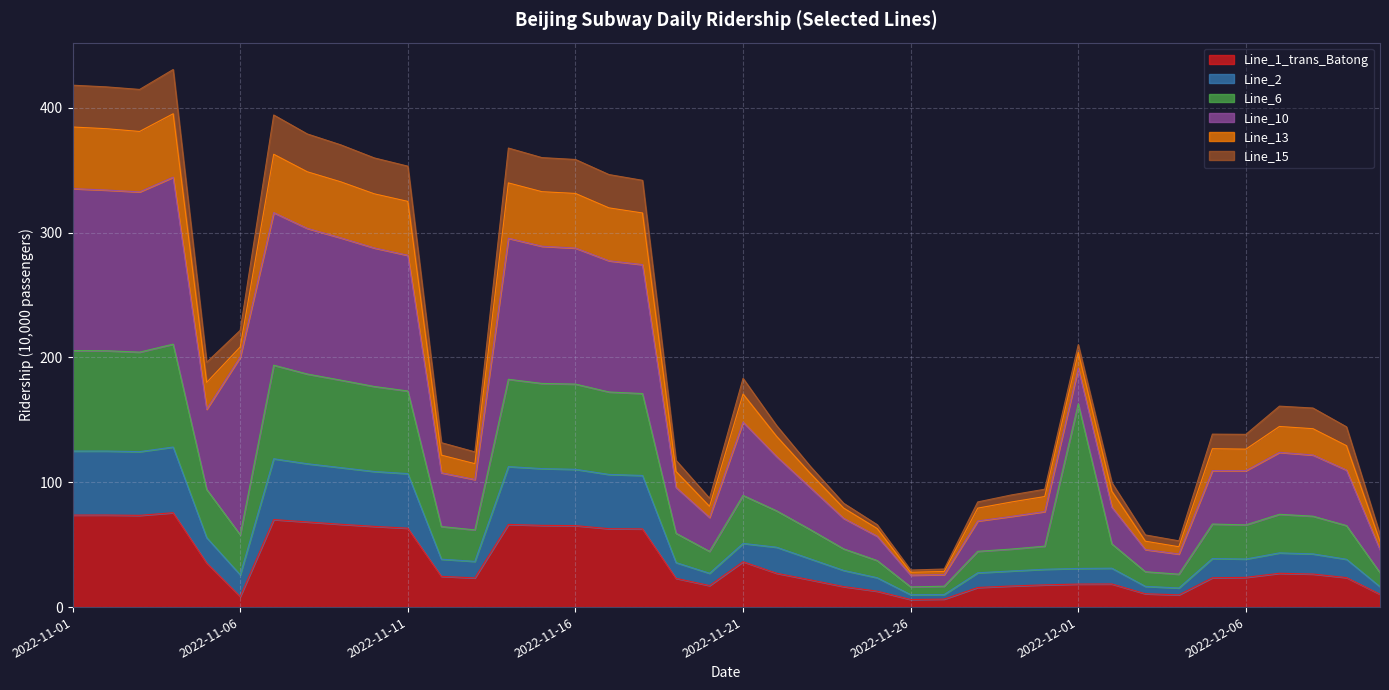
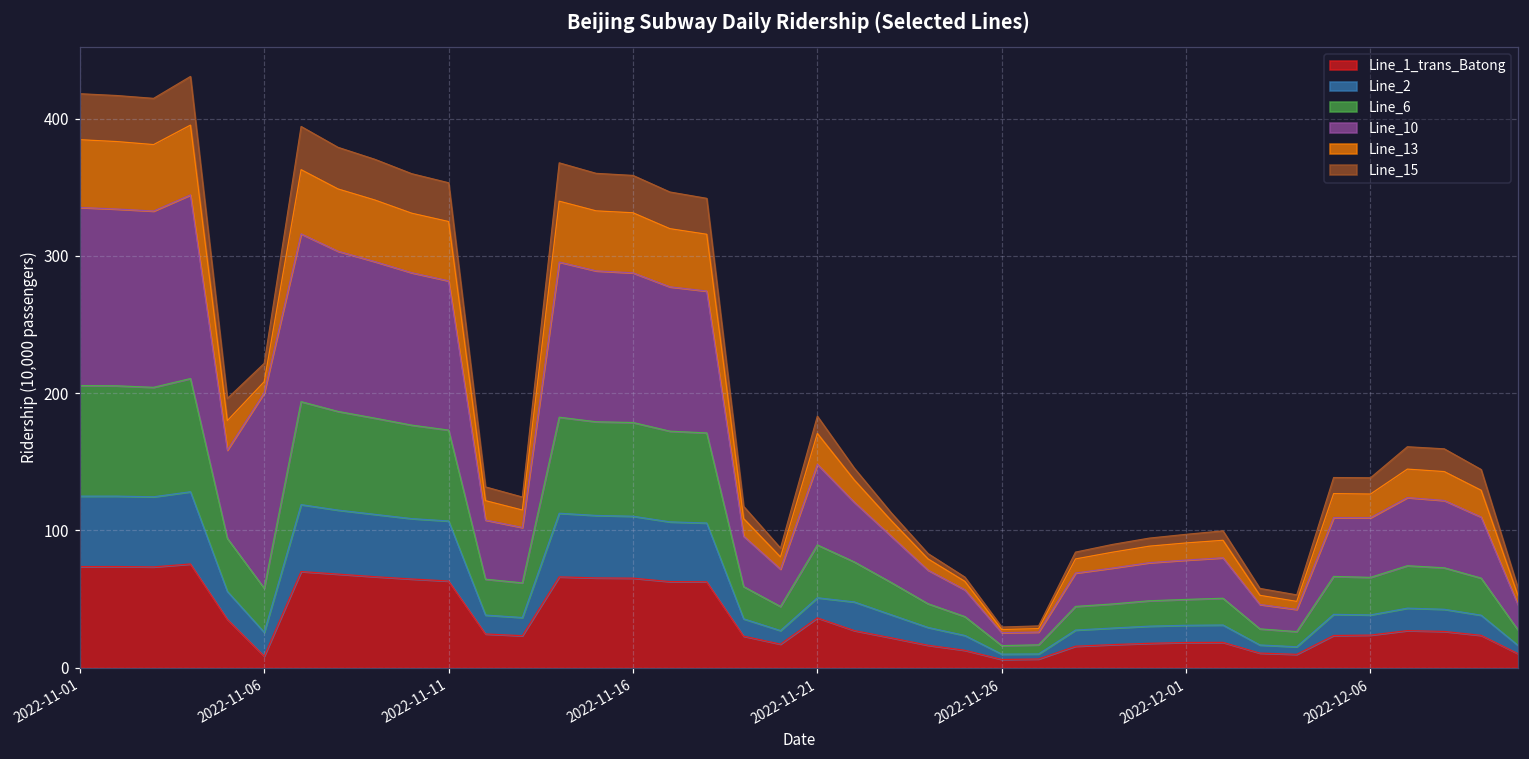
Line_6, 2022-12-01: 132 -> 19
